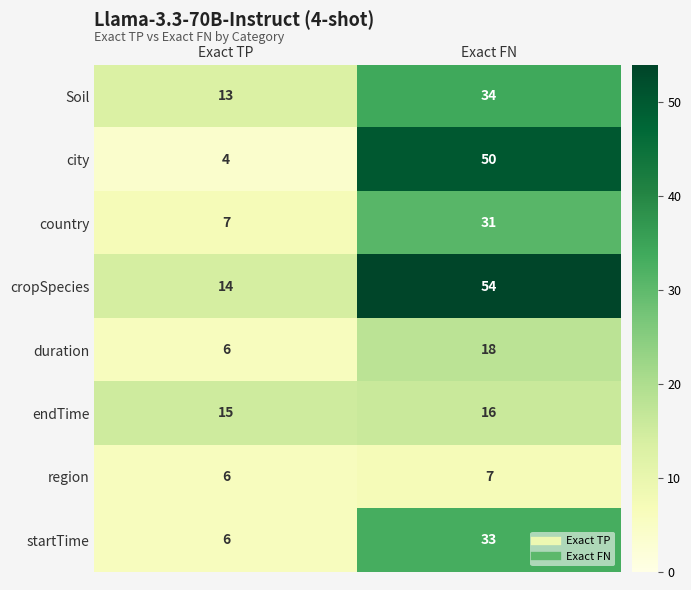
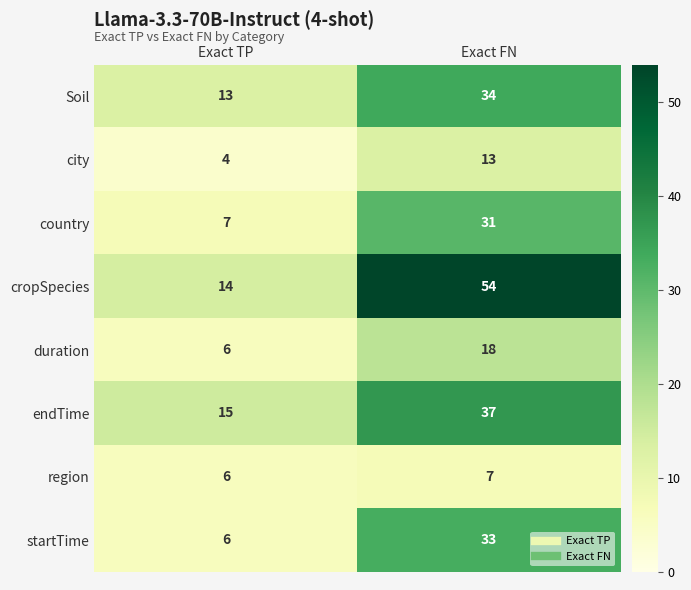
city, Exact FN: 50 -> 13
endTime, Exact FN: 16 -> 37
